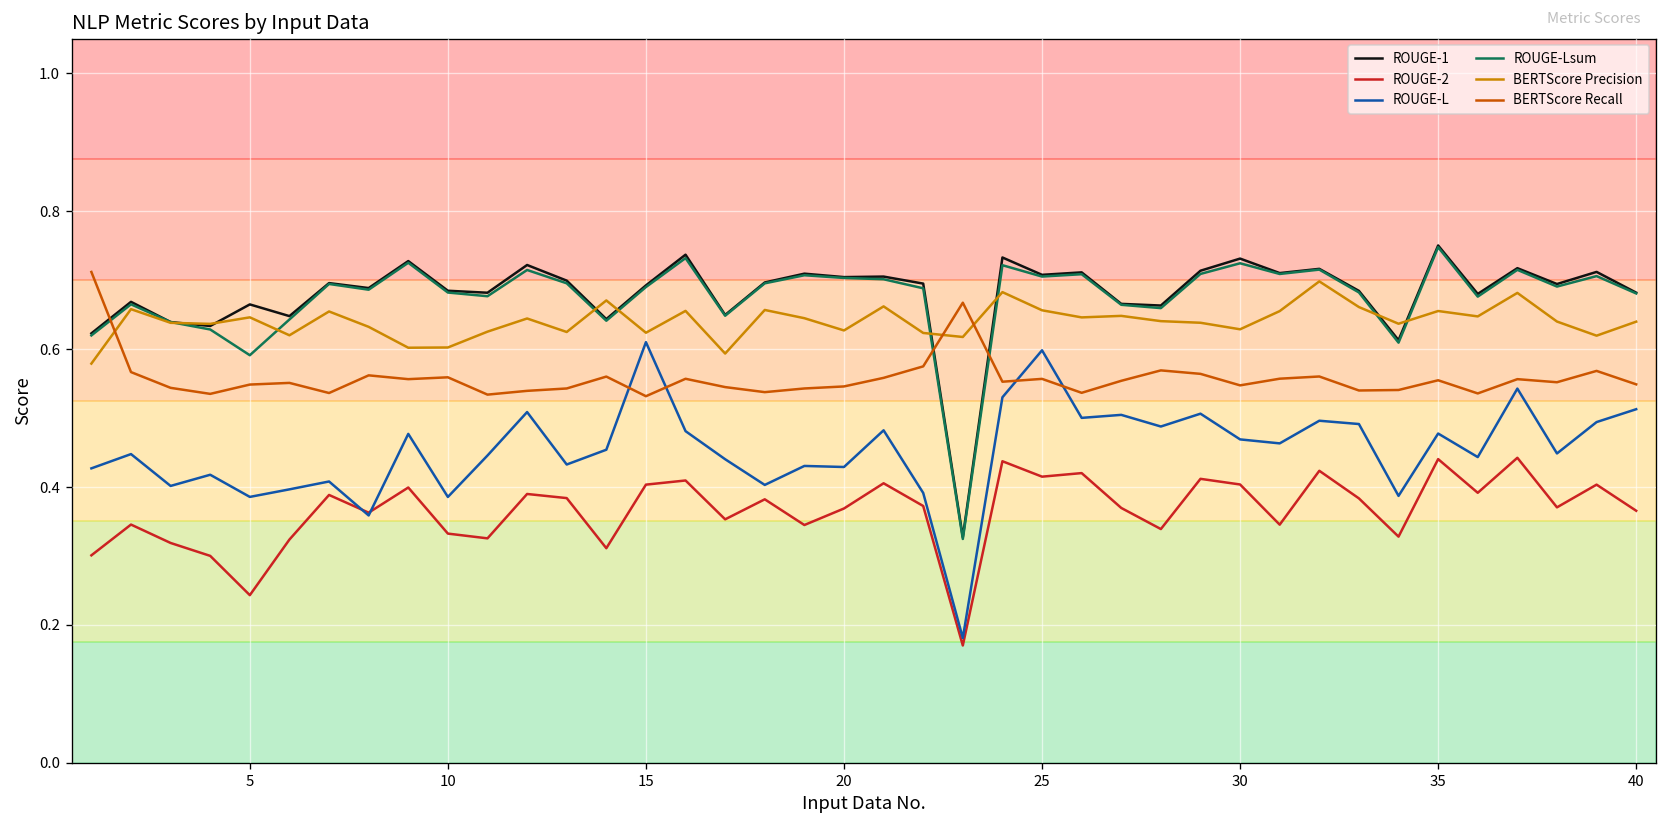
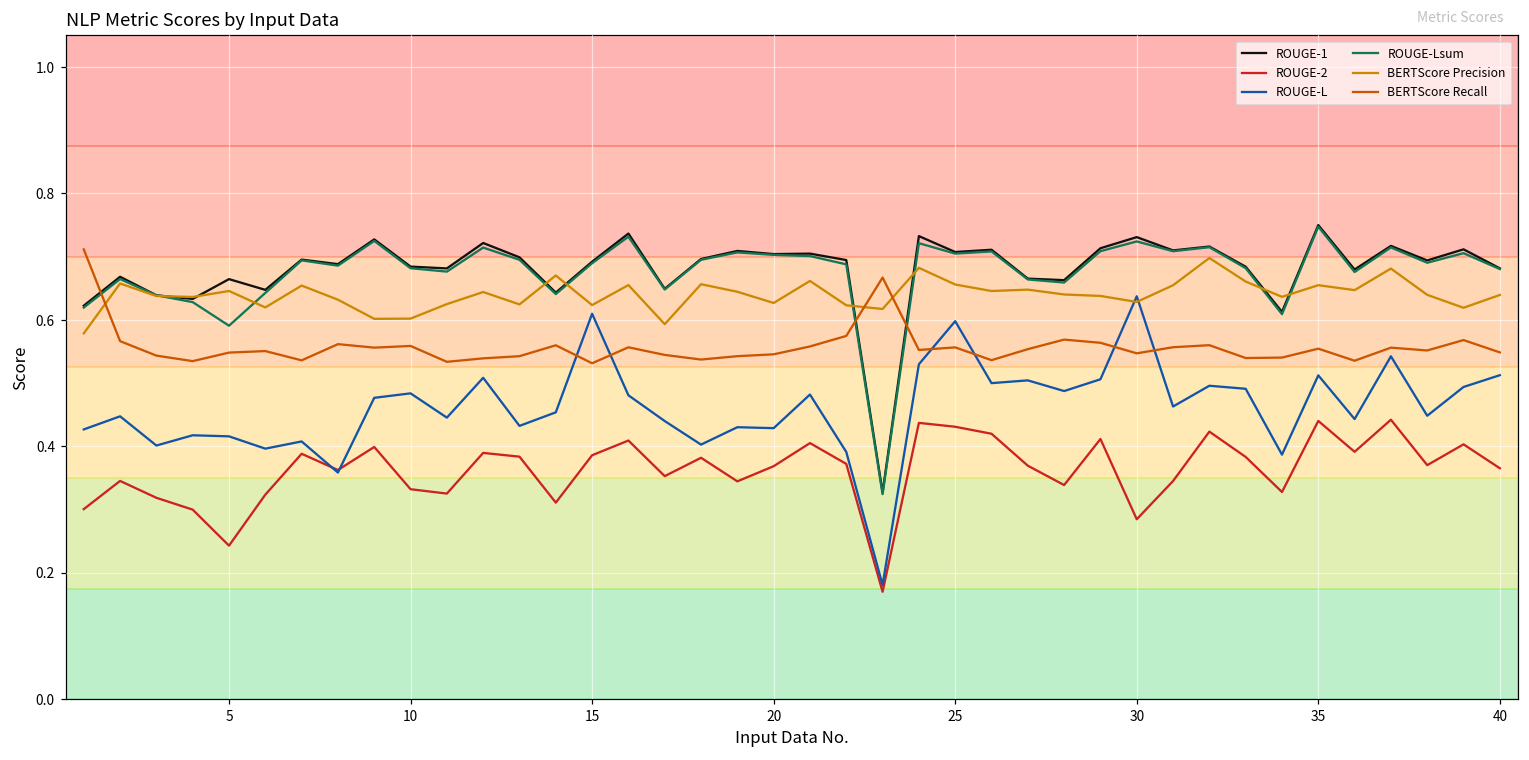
ROUGE-L, 5: 0.39 -> 0.42
ROUGE-L, 10: 0.39 -> 0.48
ROUGE-2, 15: 0.40 -> 0.39
ROUGE-2, 25: 0.41 -> 0.43
ROUGE-2, 30: 0.40 -> 0.28
ROUGE-L, 30: 0.47 -> 0.64
ROUGE-L, 35: 0.48 -> 0.51
